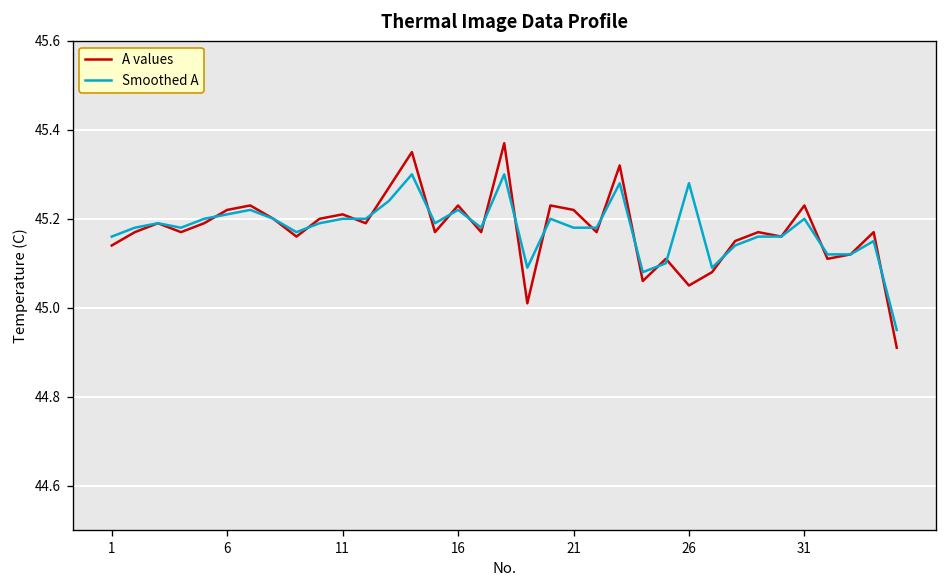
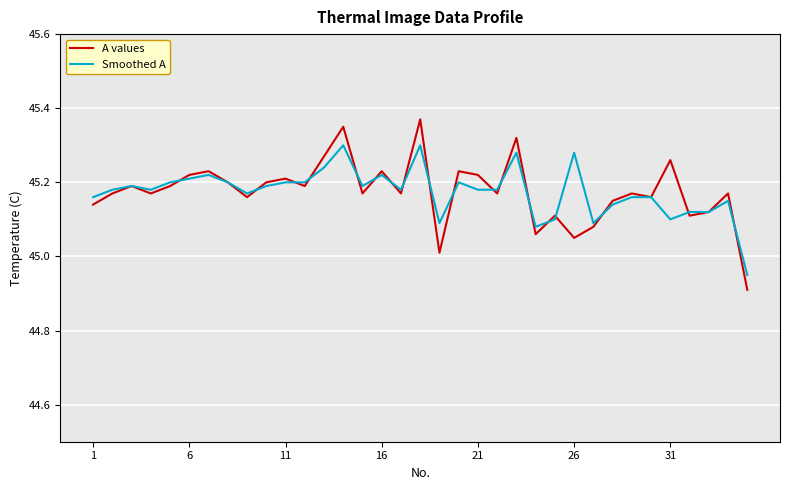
A values, 31: 45.23 -> 45.26
Smoothed A, 31: 45.2 -> 45.1
